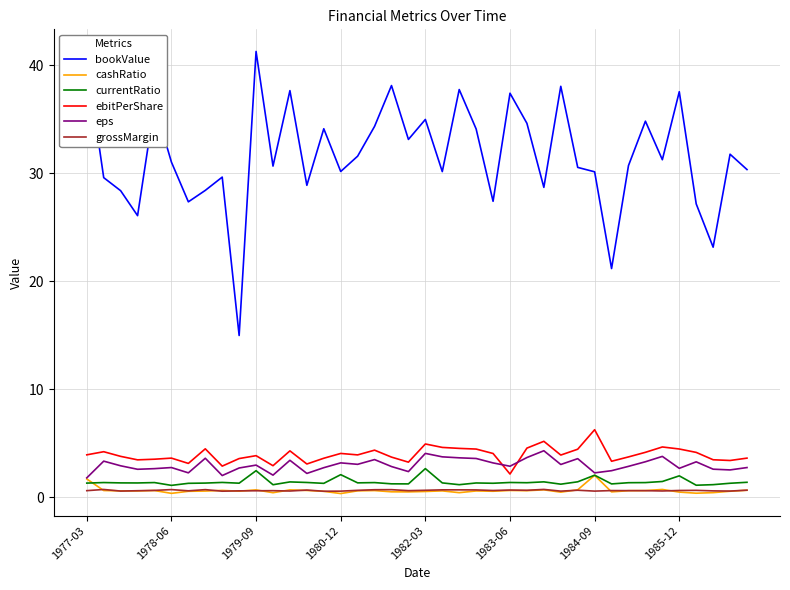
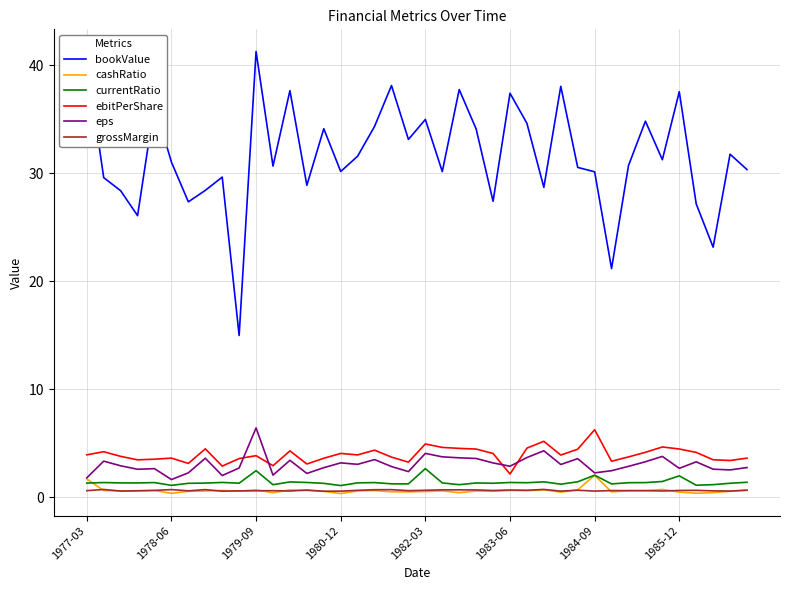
eps, 1978-06: 2.7 -> 1.6
eps, 1979-09: 3.0 -> 6.4
currentRatio, 1980-12: 2.1 -> 1.1
